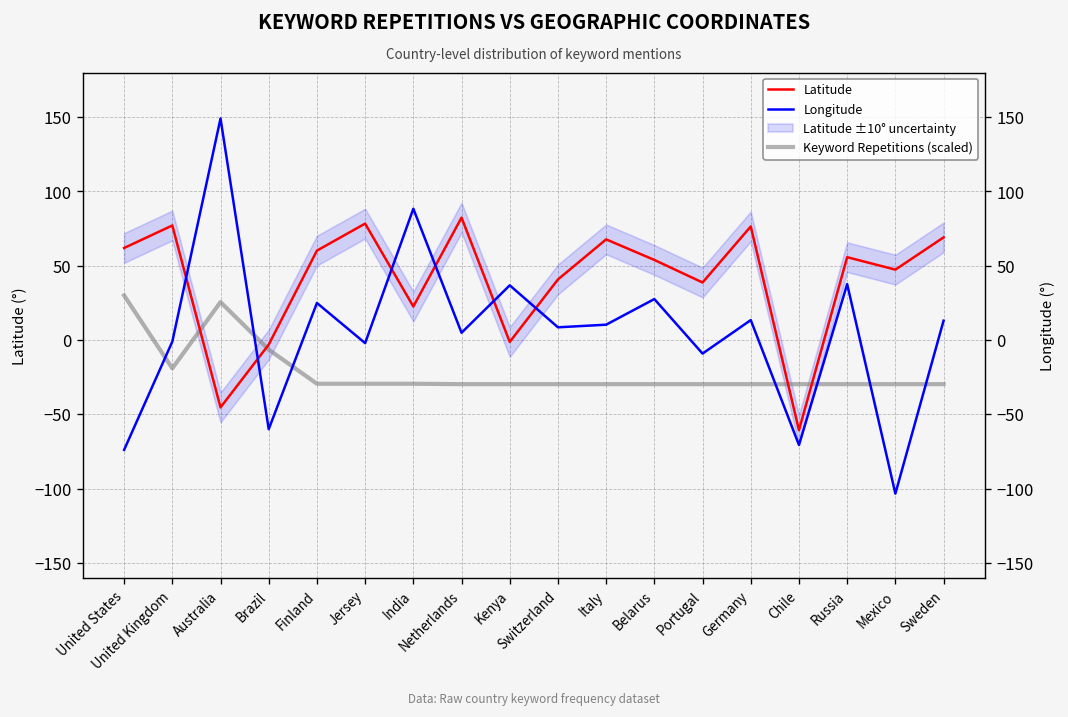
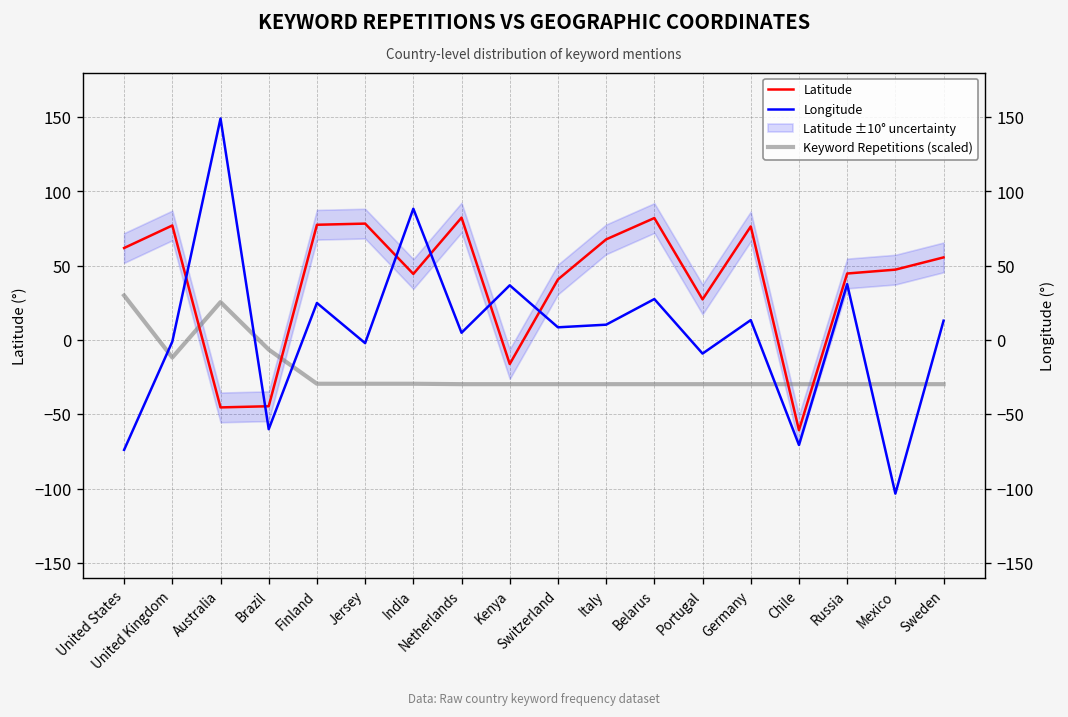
Keyword Repetitions (scaled), United Kingdom: -19 -> -12
Latitude, Brazil: -3 -> -45
Latitude, Finland: 60 -> 78
Latitude, India: 23 -> 44
Latitude, Kenya: -1 -> -16
Latitude, Belarus: 54 -> 82
Latitude, Portugal: 39 -> 27
Latitude, Russia: 56 -> 45
Latitude, Sweden: 69 -> 56
